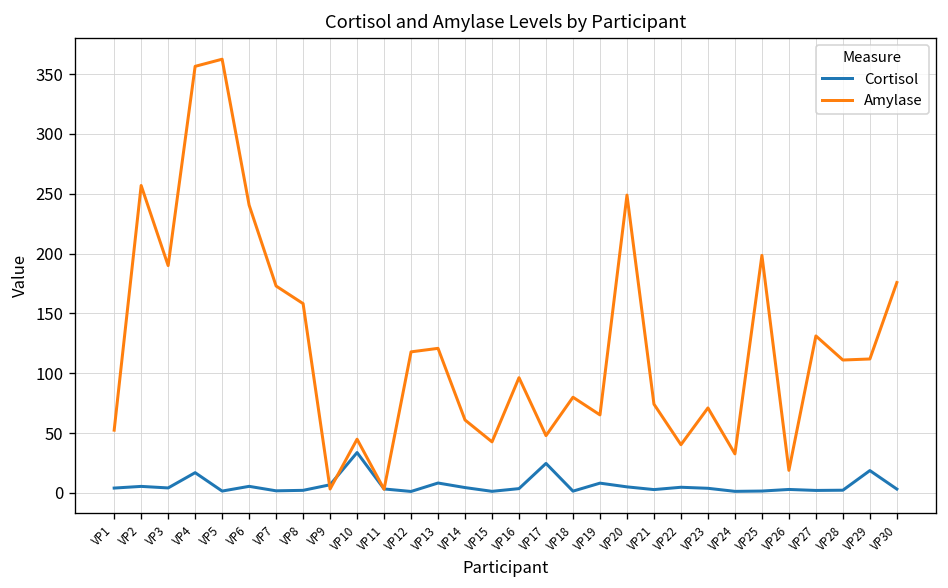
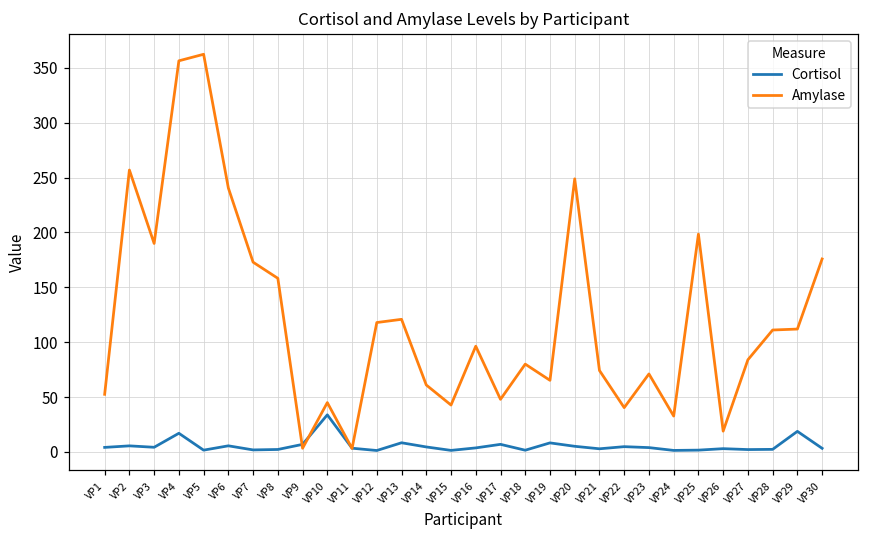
Cortisol, VP17: 20 -> 10
Amylase, VP27: 130 -> 80
